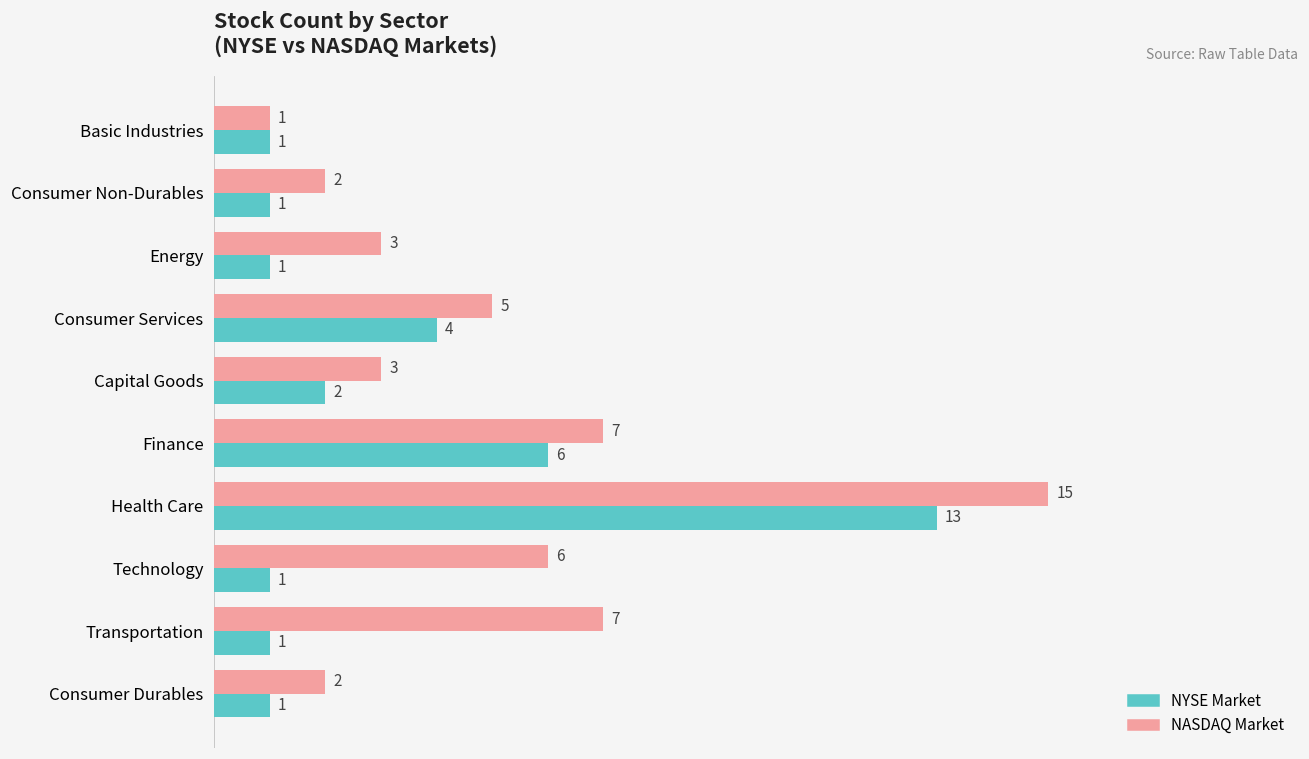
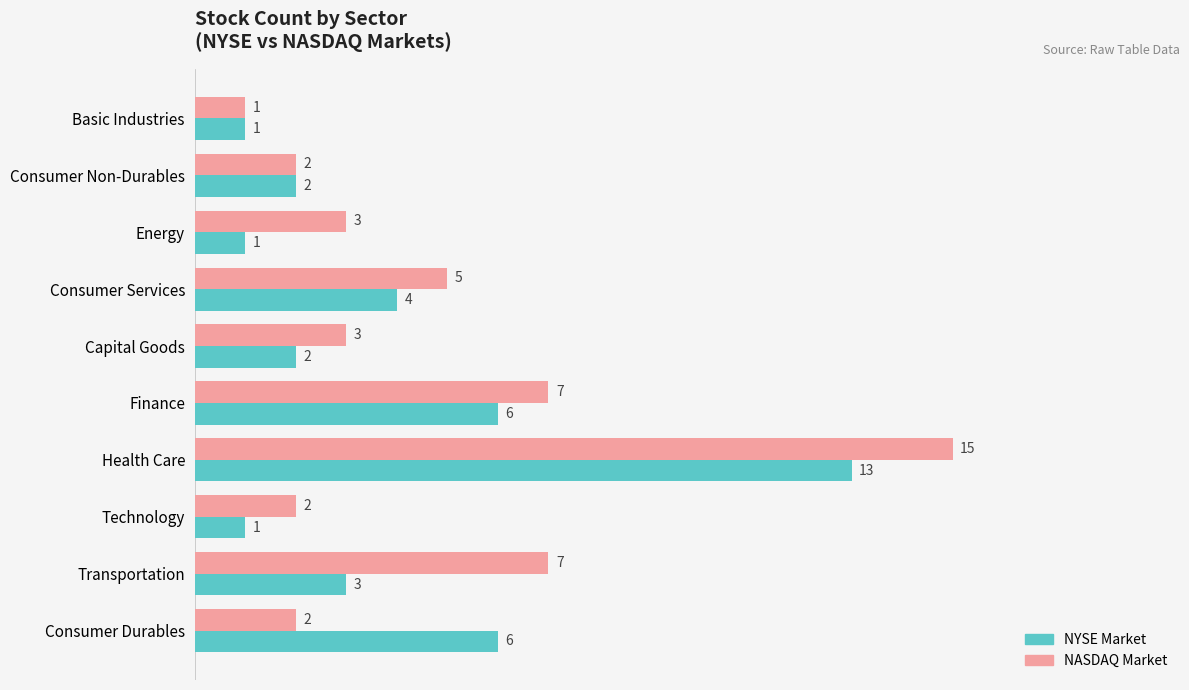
NYSE Market, Consumer Non-Durables: 1 -> 2
NASDAQ Market, Technology: 6 -> 2
NYSE Market, Transportation: 1 -> 3
NYSE Market, Consumer Durables: 1 -> 6
